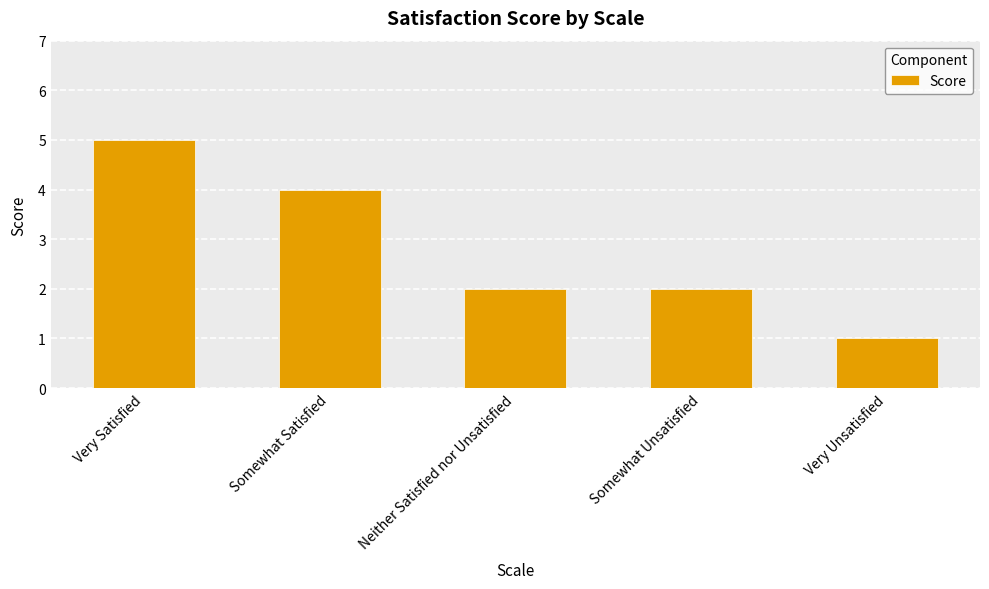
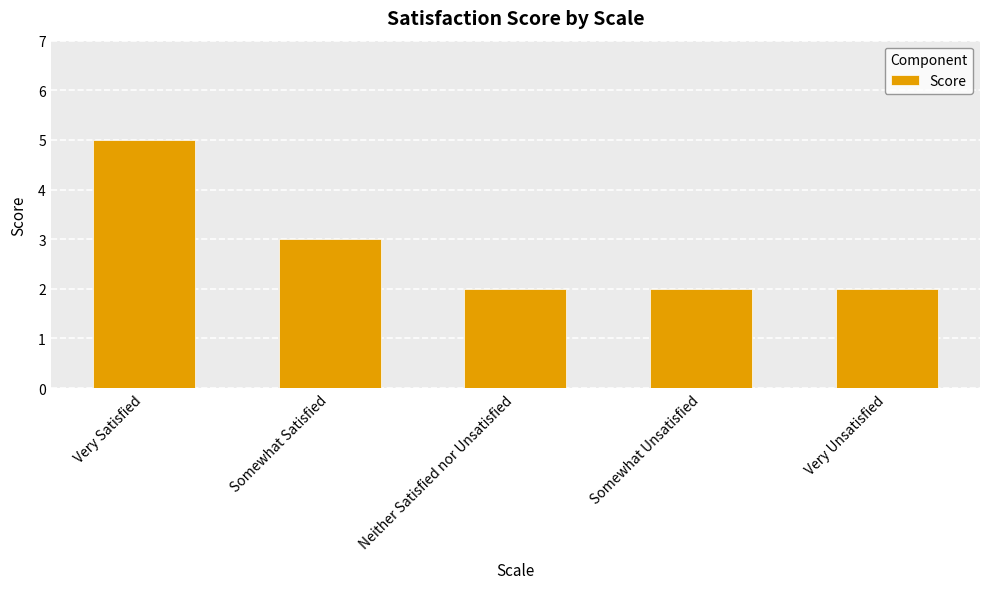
Somewhat Satisfied: 4 -> 3
Very Unsatisfied: 1 -> 2
